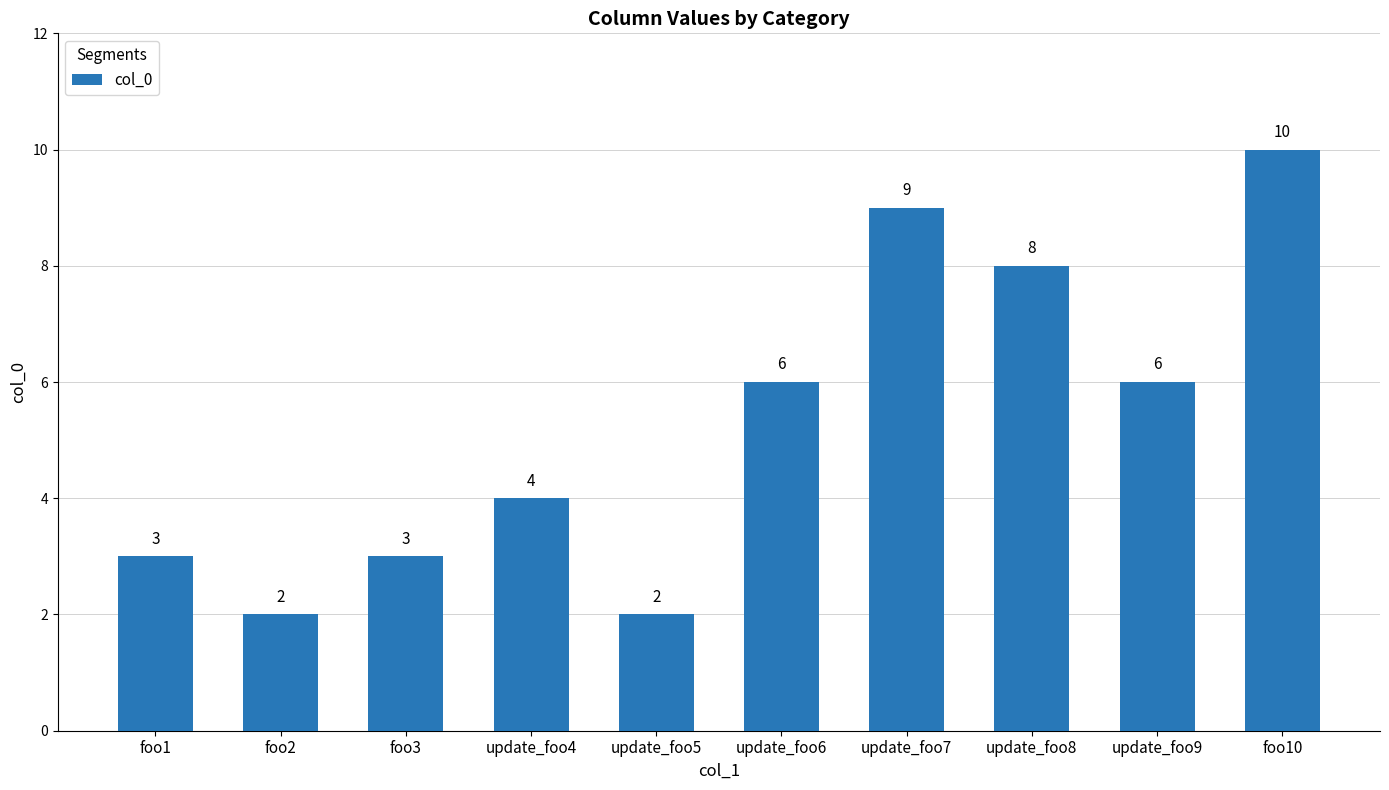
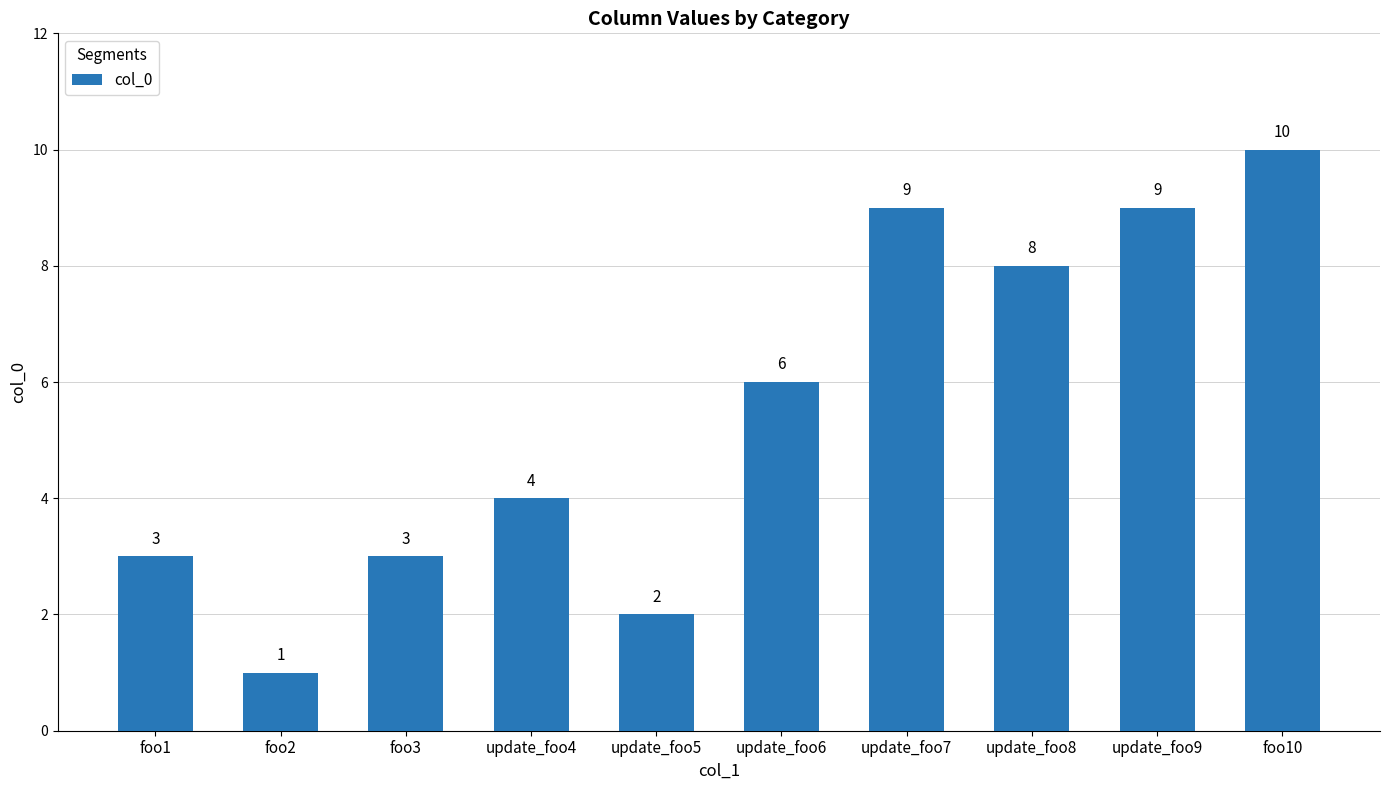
foo2: 2 -> 1
update_foo9: 6 -> 9
